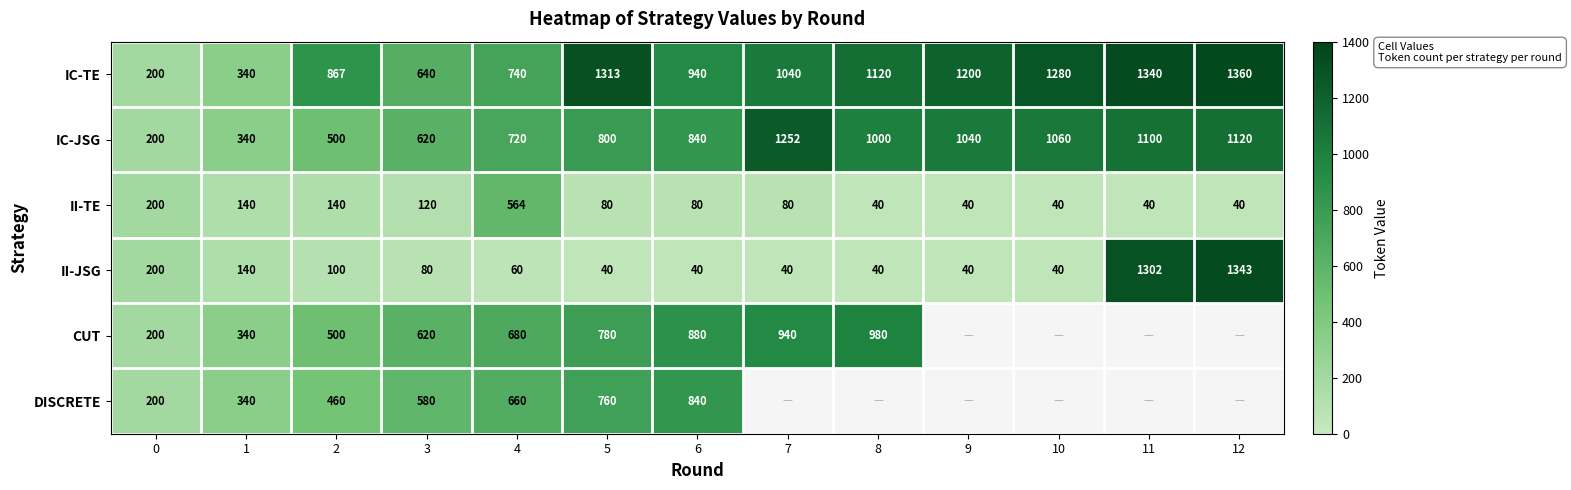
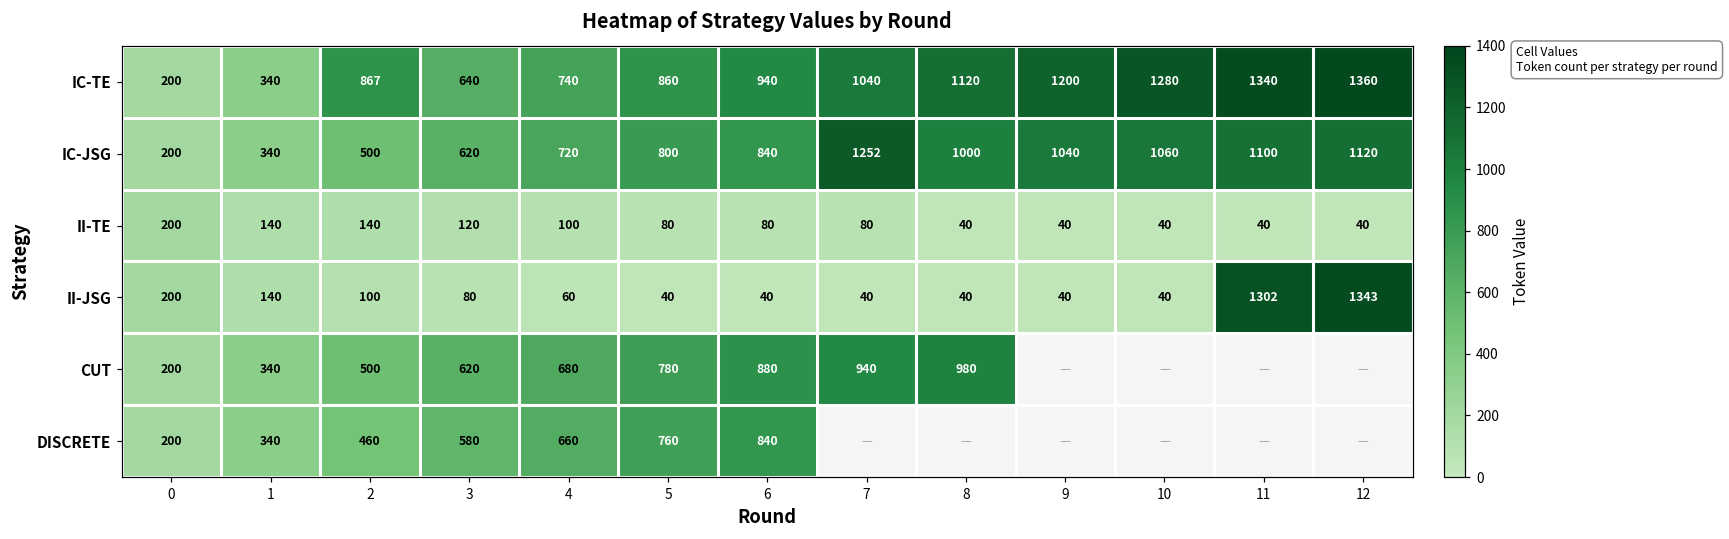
IC-TE, 5: 1313 -> 860
II-TE, 4: 564 -> 100
